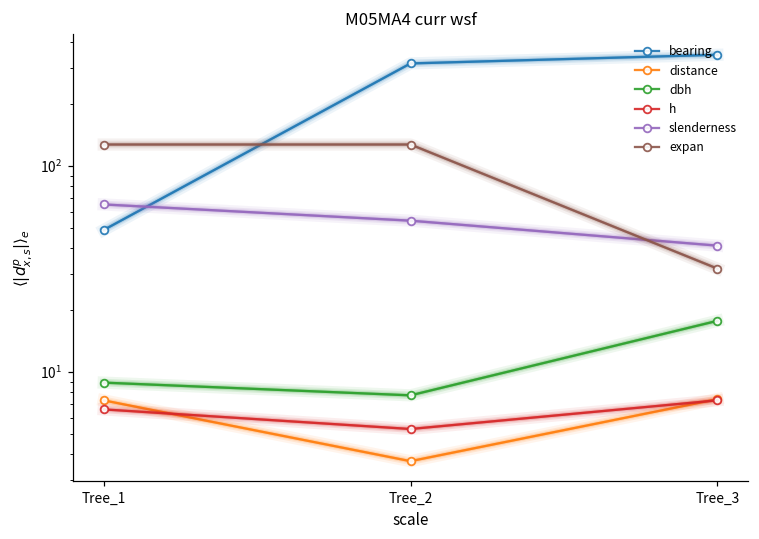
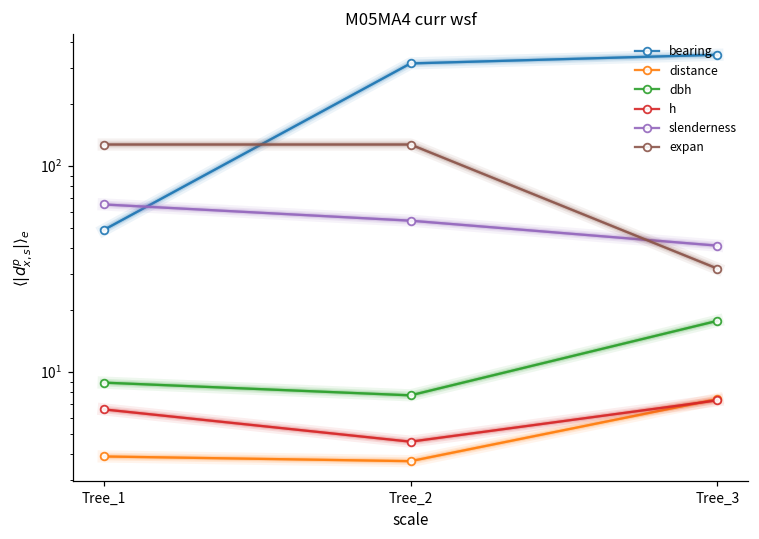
distance, Tree_1: 7.3 -> 3.9
h, Tree_2: 5.3 -> 4.6
